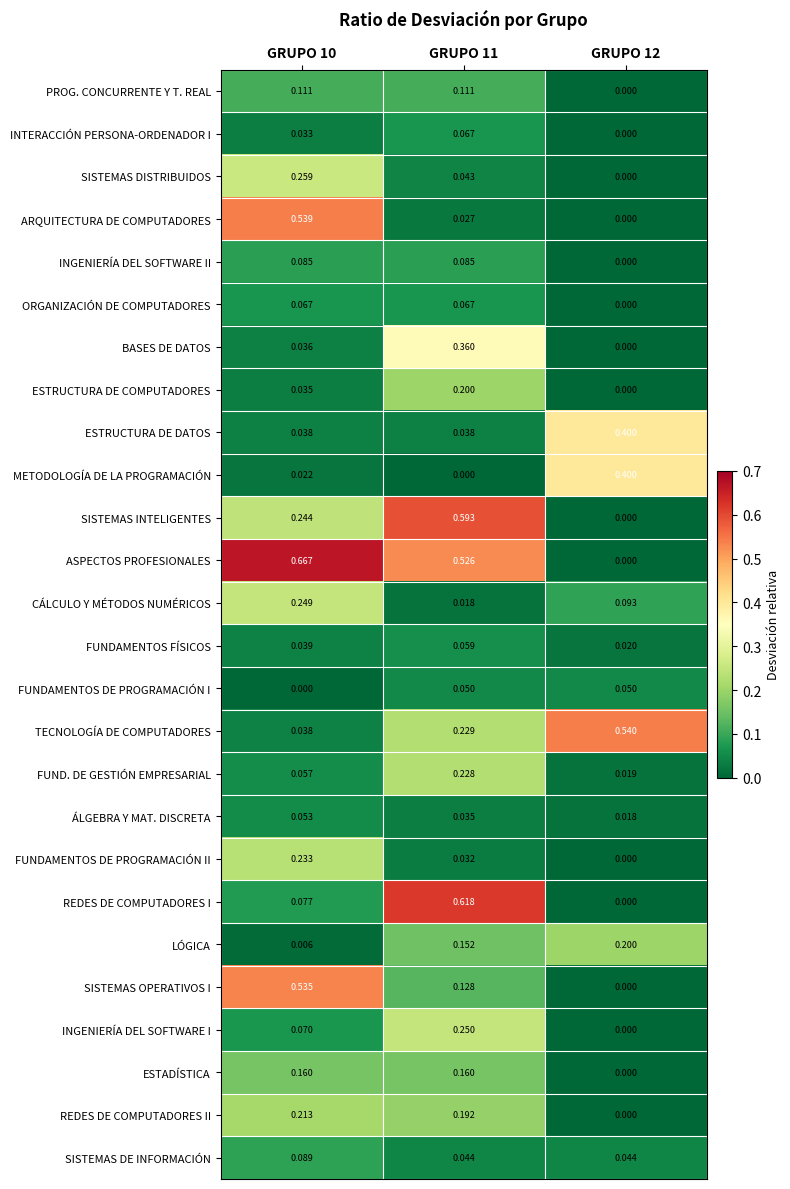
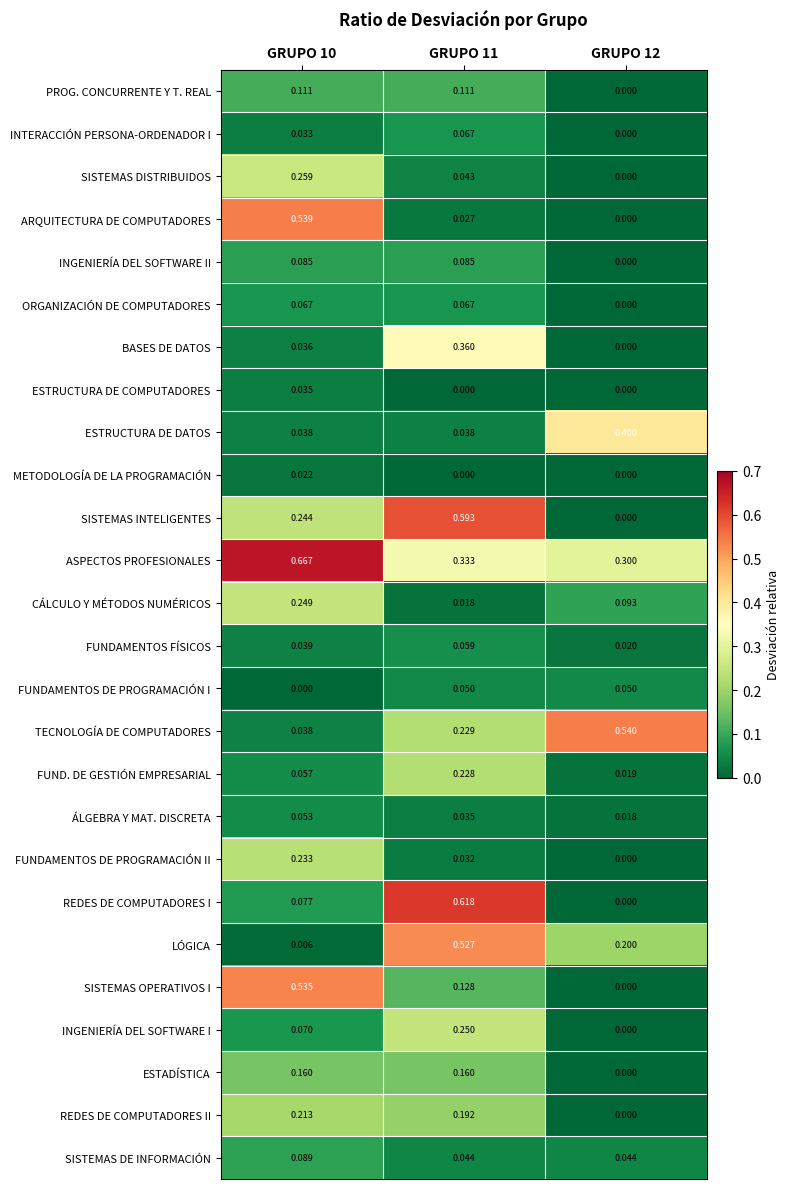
ESTRUCTURA DE COMPUTADORES, GRUPO 11: 0.200 -> 0.000
METODOLOGÍA DE LA PROGRAMACIÓN, GRUPO 12: 0.400 -> 0.000
ASPECTOS PROFESIONALES, GRUPO 11: 0.526 -> 0.333
ASPECTOS PROFESIONALES, GRUPO 12: 0.000 -> 0.300
LÓGICA, GRUPO 11: 0.152 -> 0.527
